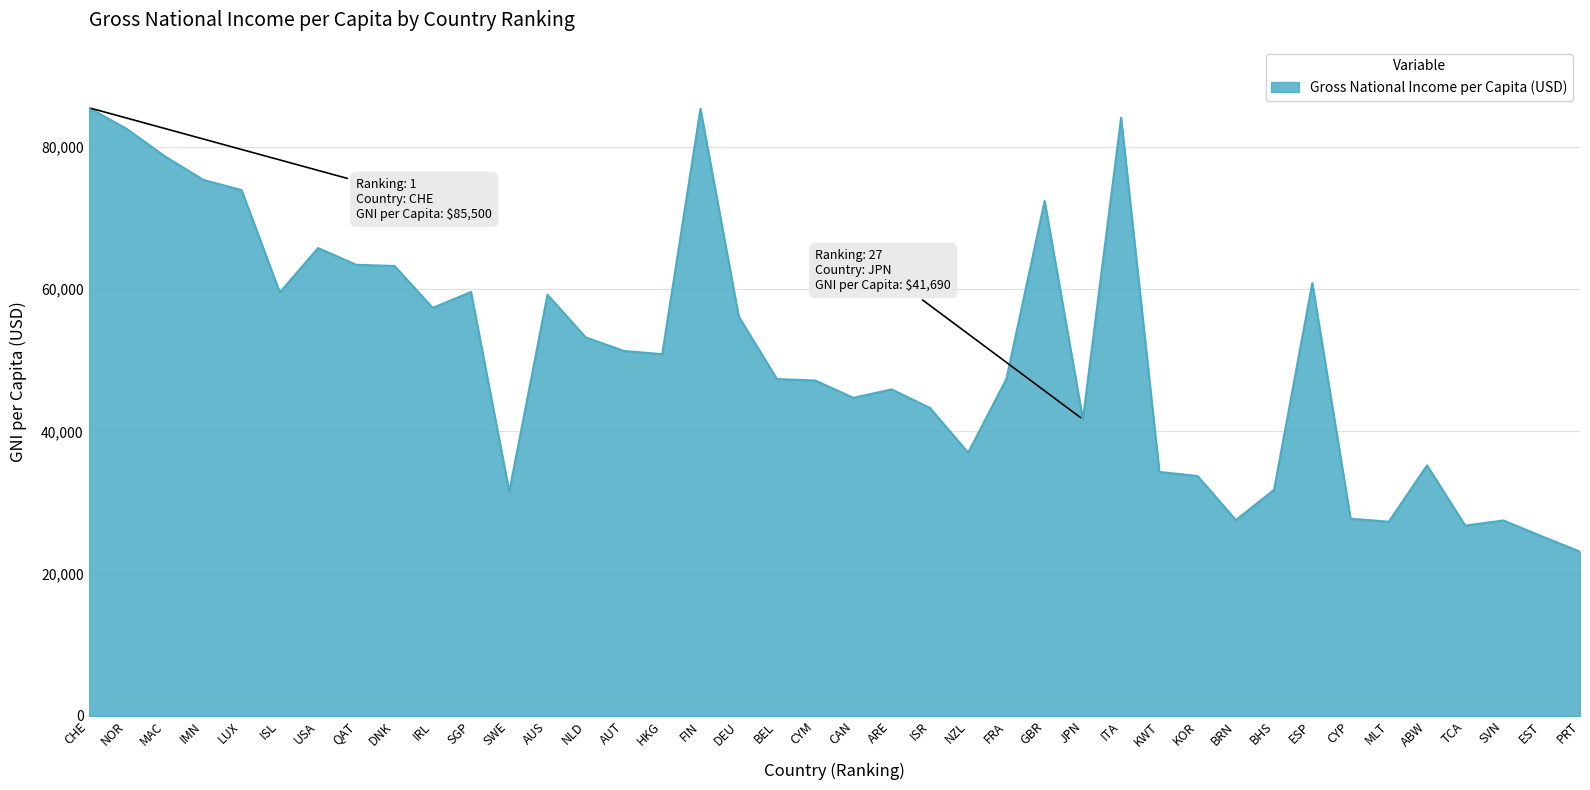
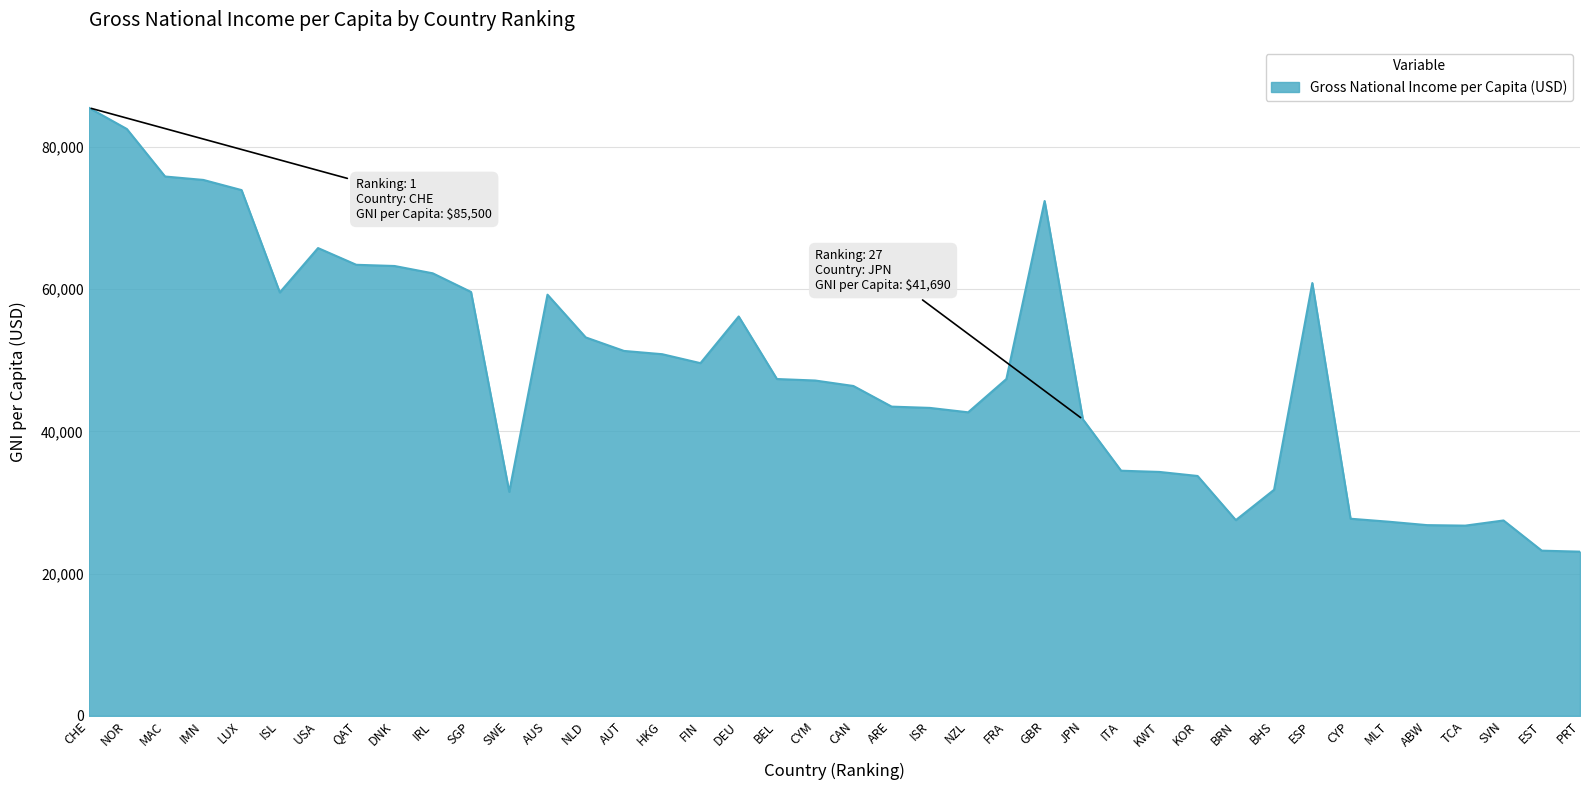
MAC: 79,000 -> 76,000
IRL: 57,000 -> 62,000
FIN: 85,000 -> 50,000
CAN: 45,000 -> 46,000
ARE: 46,000 -> 43,000
NZL: 37,000 -> 43,000
ITA: 84,000 -> 34,000
ABW: 35,000 -> 27,000
EST: 25,000 -> 23,000
